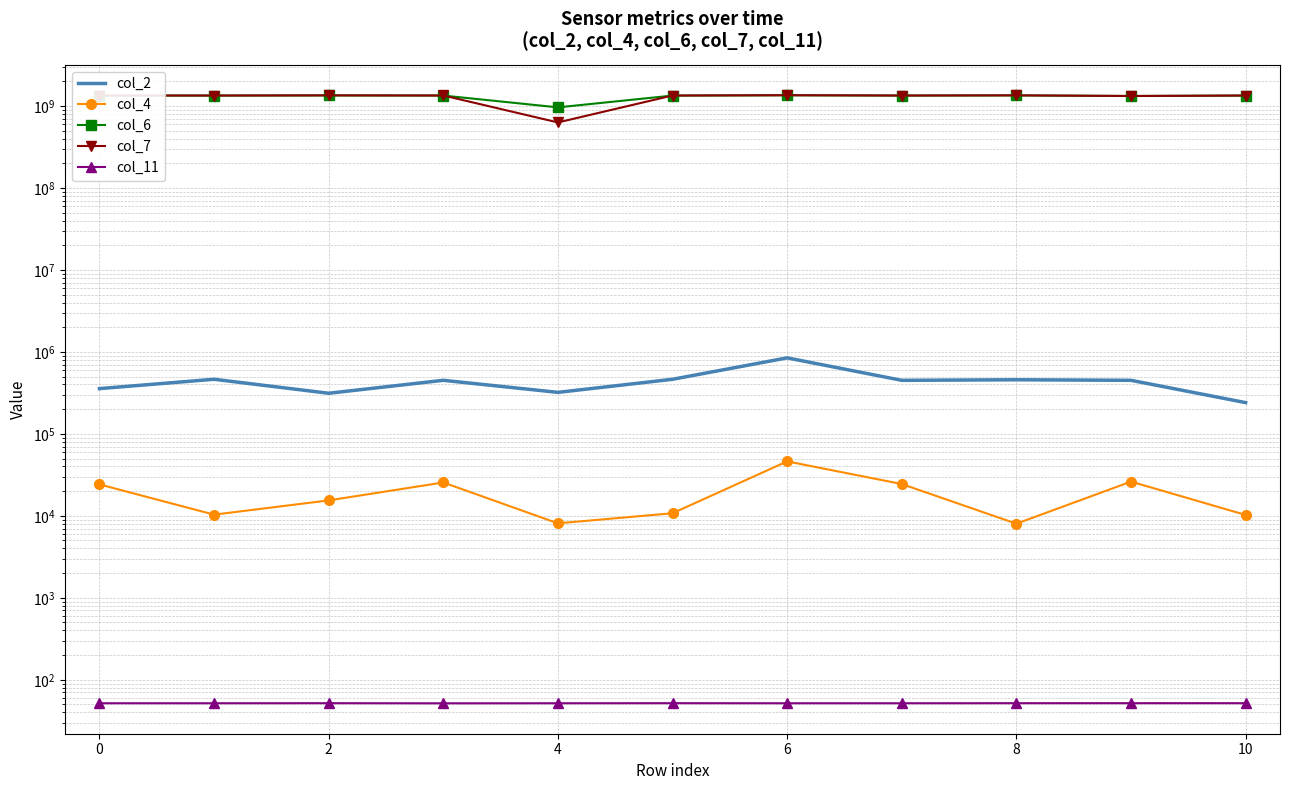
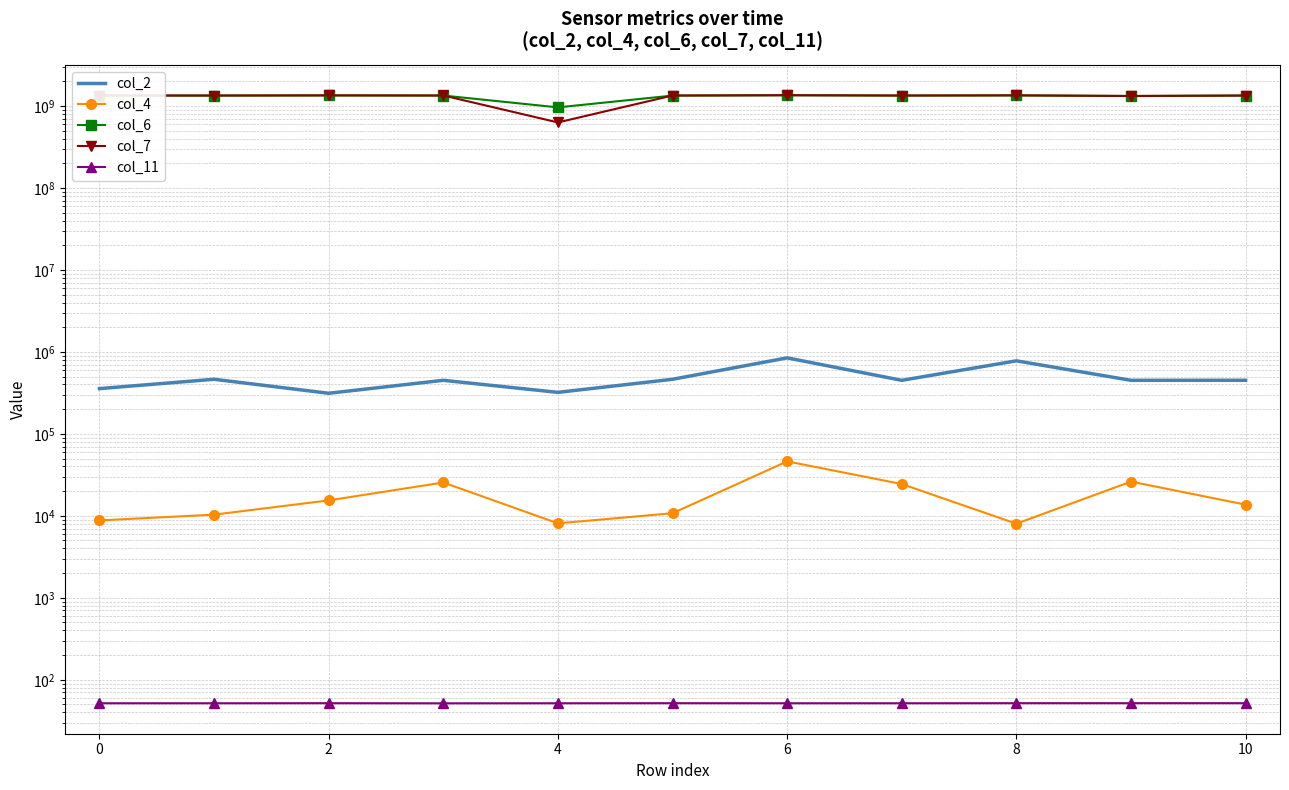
col_4, 0: 24000 -> 9000
col_2, 8: 500000 -> 800000
col_2, 10: 240000 -> 500000
col_4, 10: 10000 -> 14000
